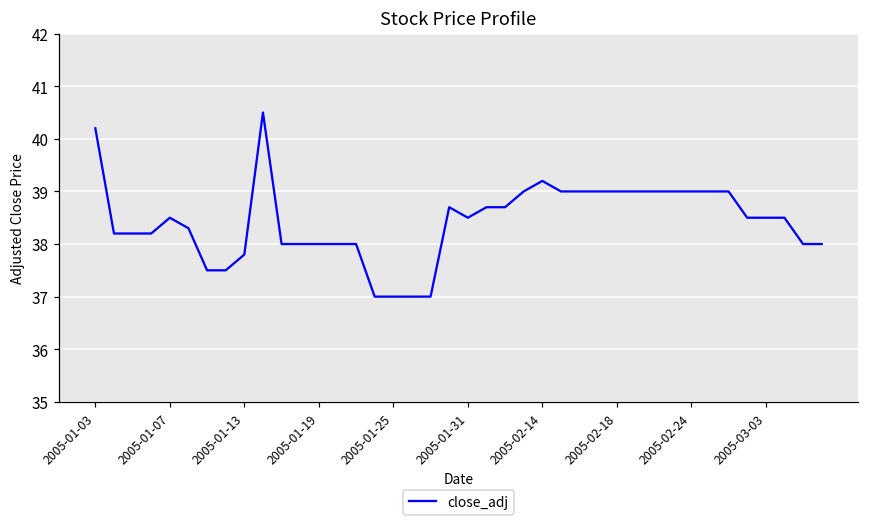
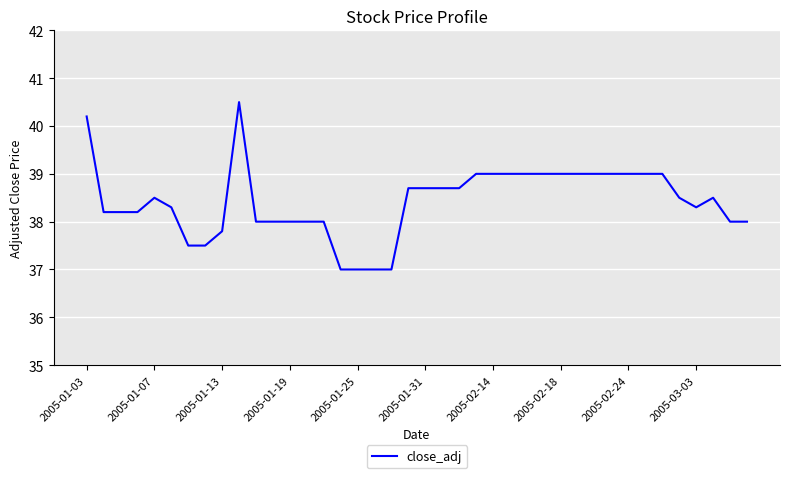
2005-01-31: 38.5 -> 38.7
2005-02-14: 39.2 -> 39.0
2005-03-03: 38.5 -> 38.3
